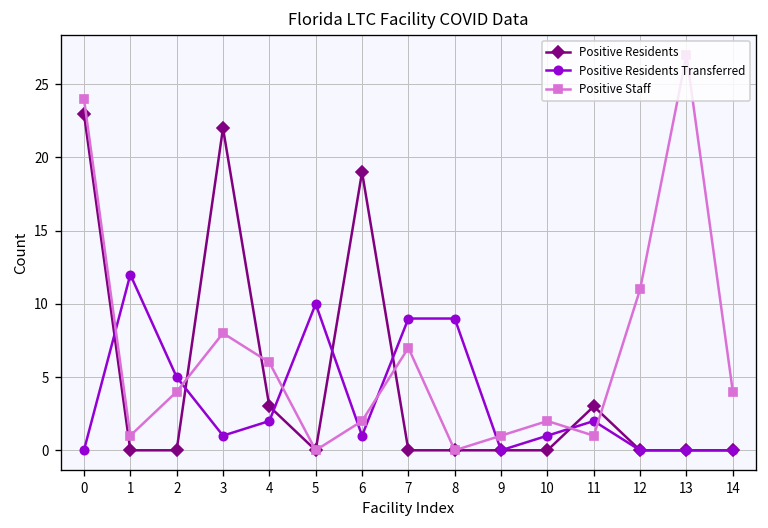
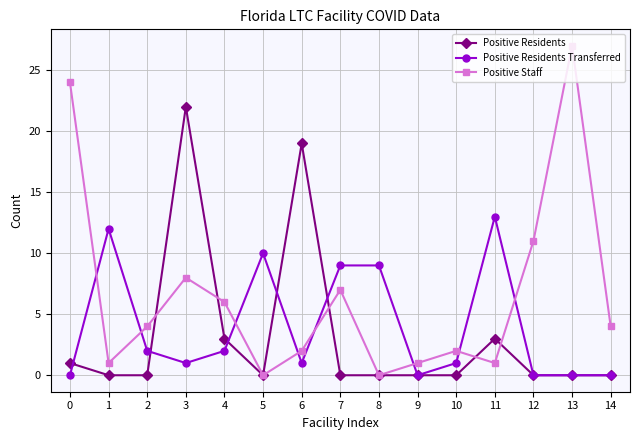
Positive Residents, 0: 23 -> 1
Positive Residents Transferred, 2: 5 -> 2
Positive Residents Transferred, 11: 2 -> 13
